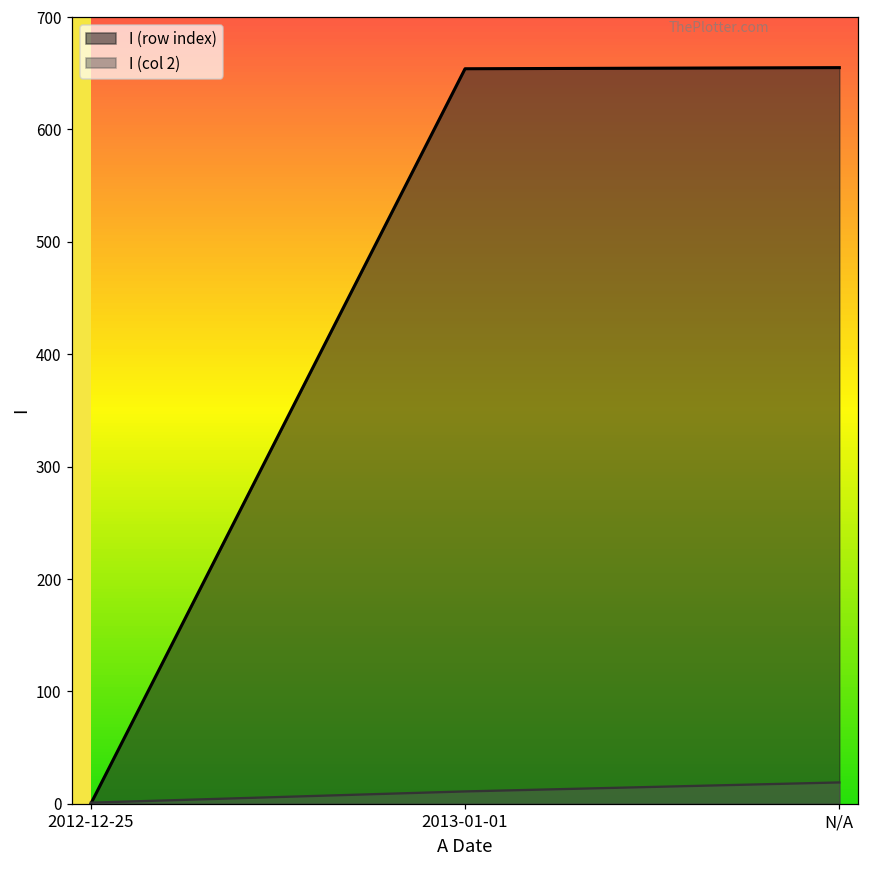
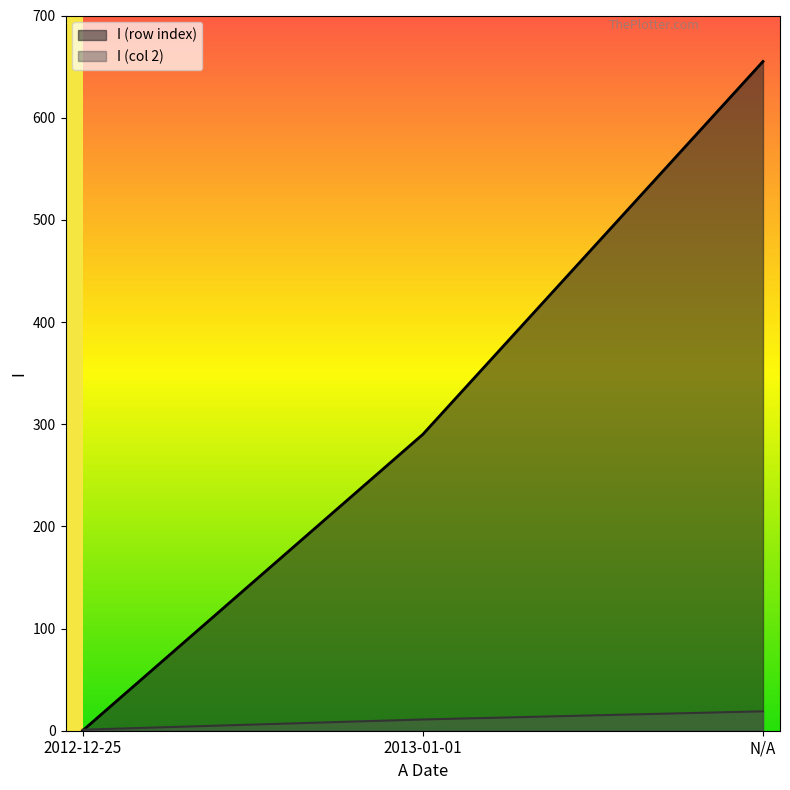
I (row index), 2013-01-01: 654 -> 290
